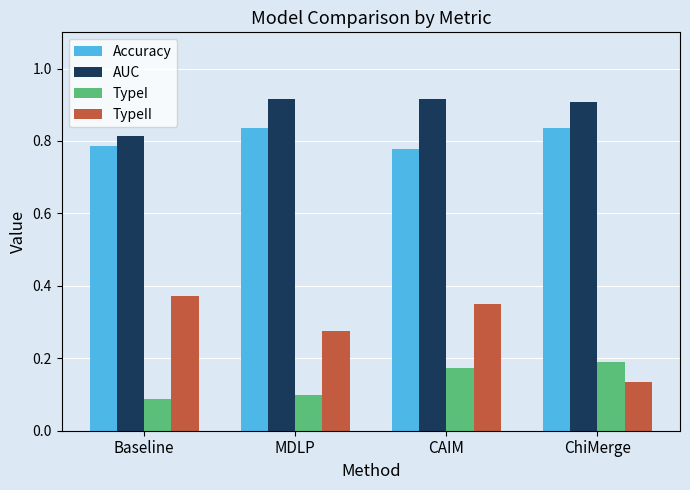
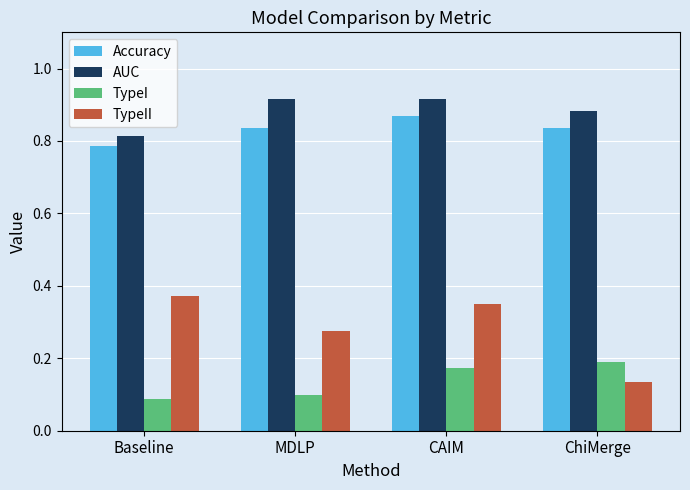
Accuracy, CAIM: 0.78 -> 0.87
AUC, ChiMerge: 0.91 -> 0.88
